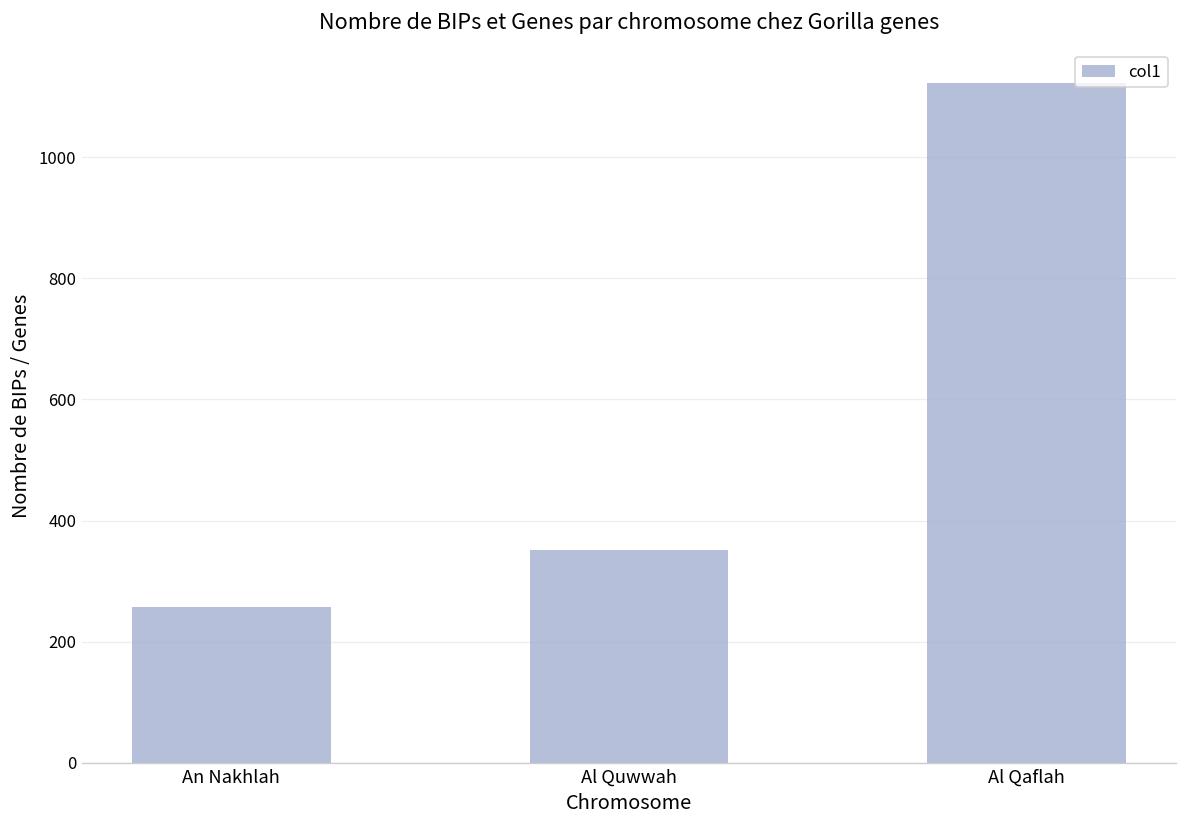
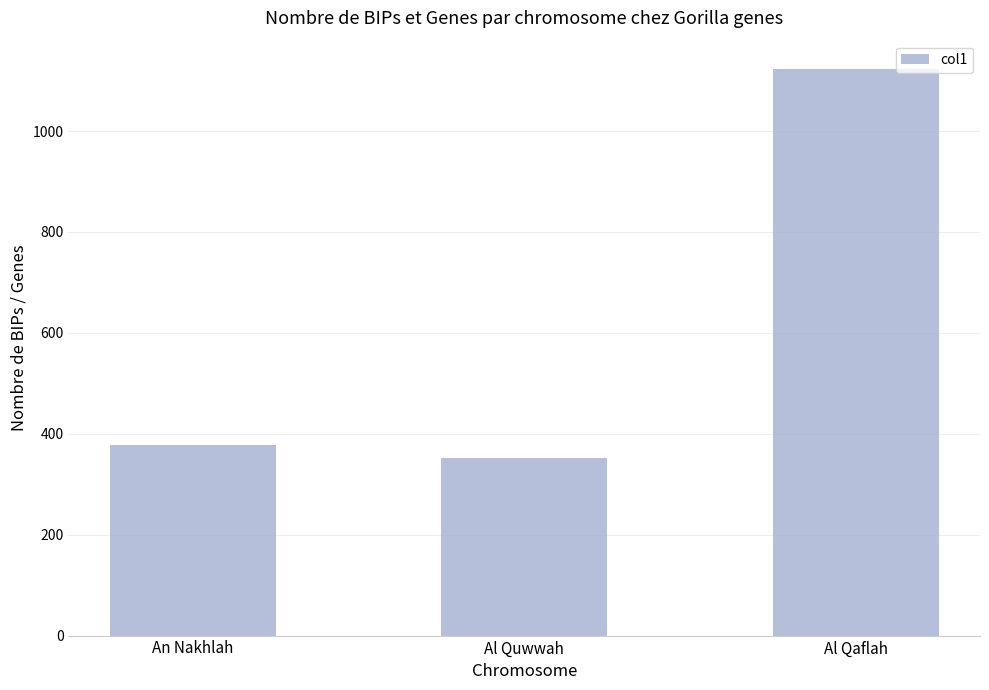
An Nakhlah: 260 -> 380
